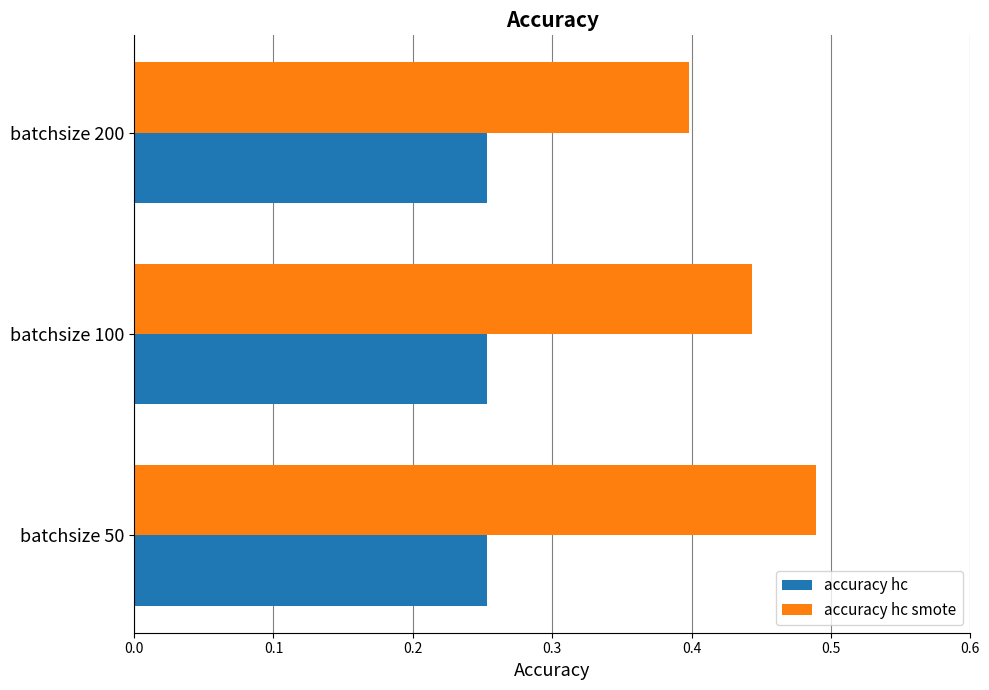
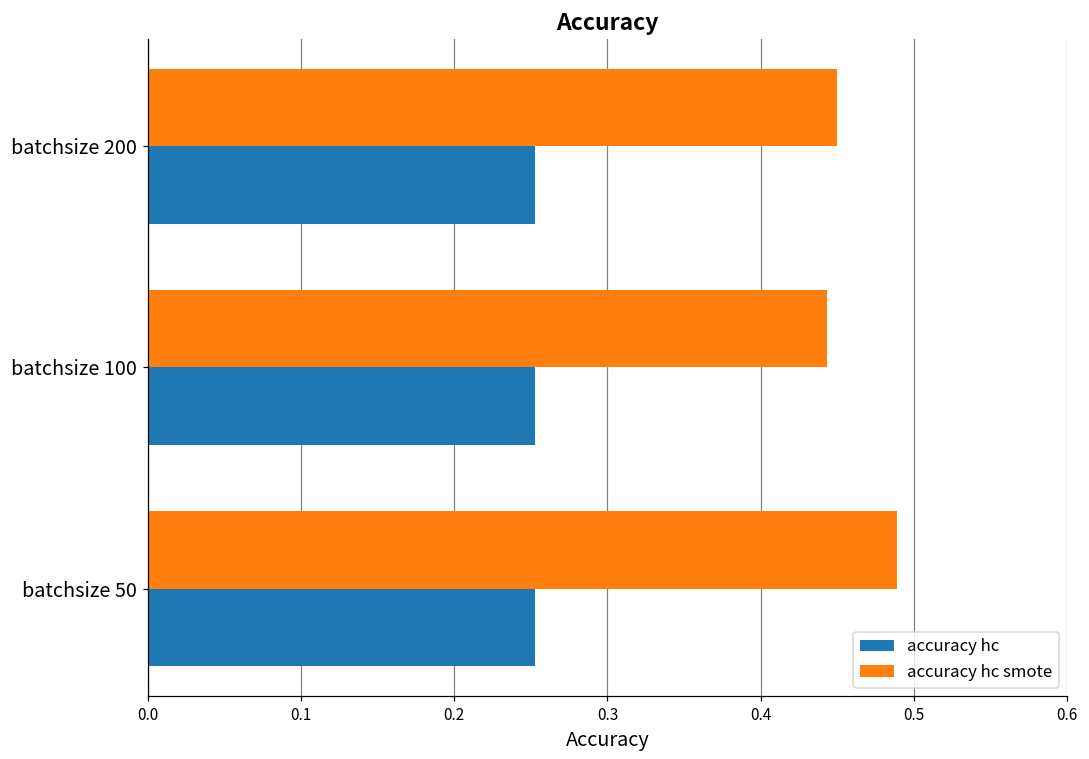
accuracy hc smote, batchsize 200: 0.398 -> 0.450
